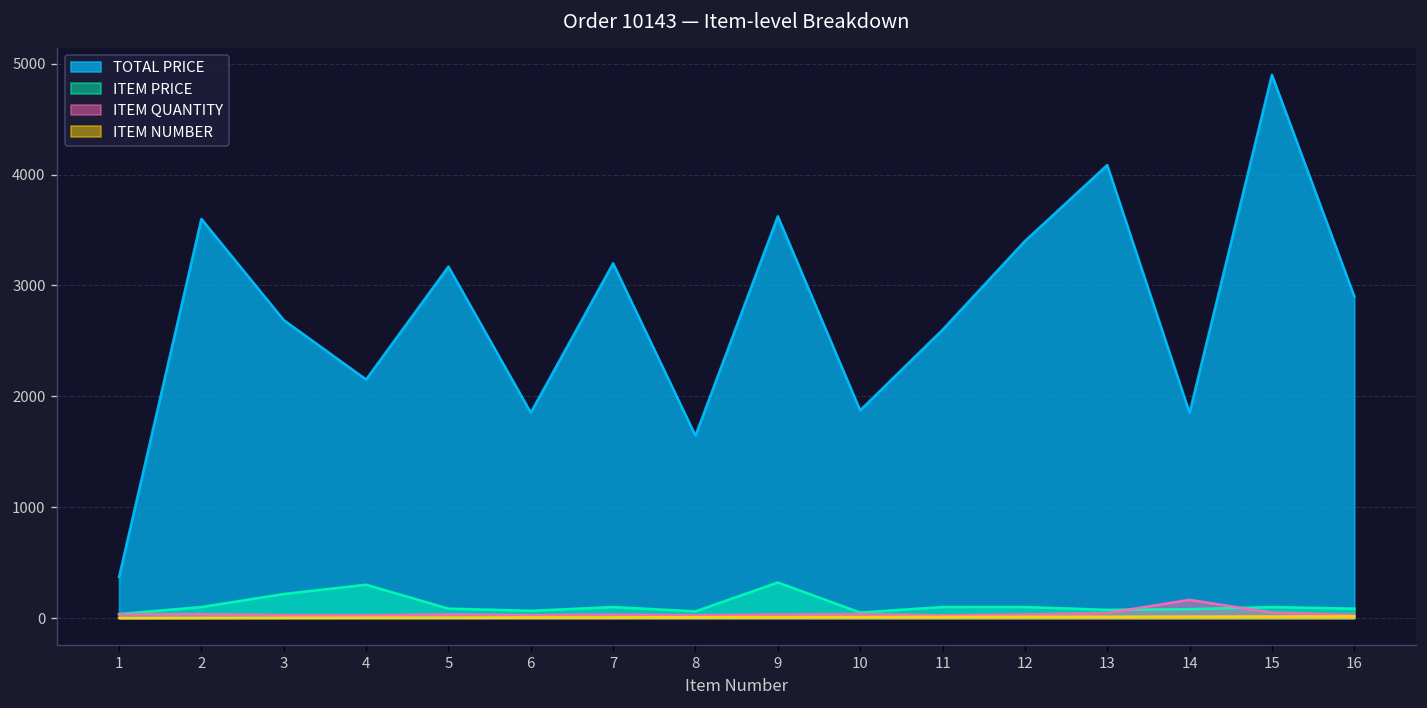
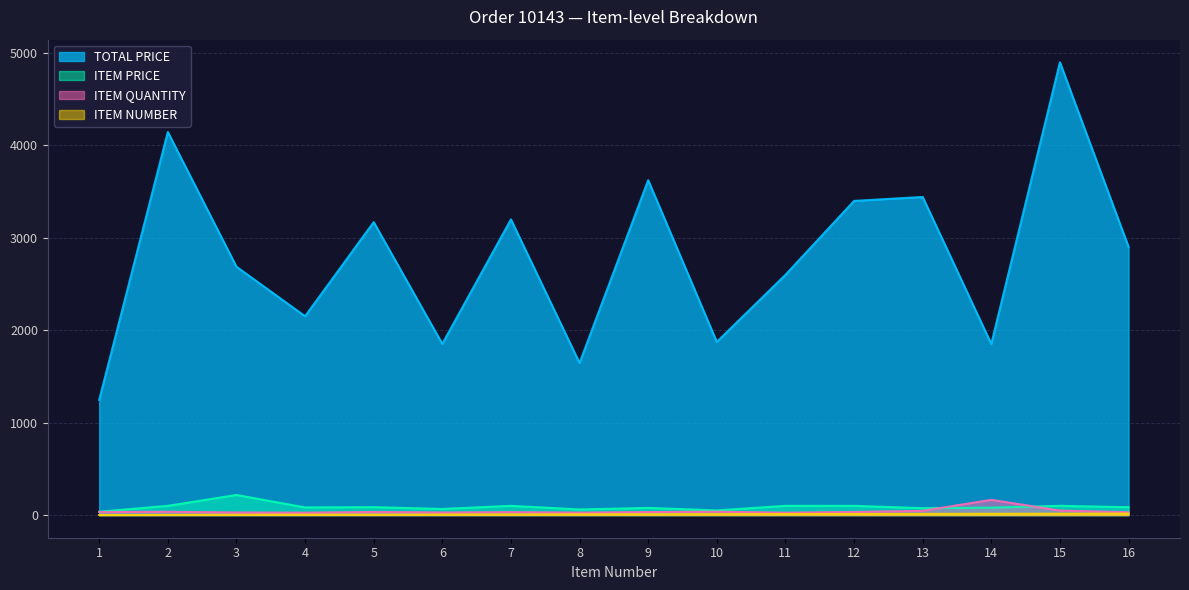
TOTAL PRICE, 1: 400 -> 1200
TOTAL PRICE, 2: 3600 -> 4100
ITEM PRICE, 4: 300 -> 100
ITEM PRICE, 9: 300 -> 100
TOTAL PRICE, 13: 4100 -> 3400
